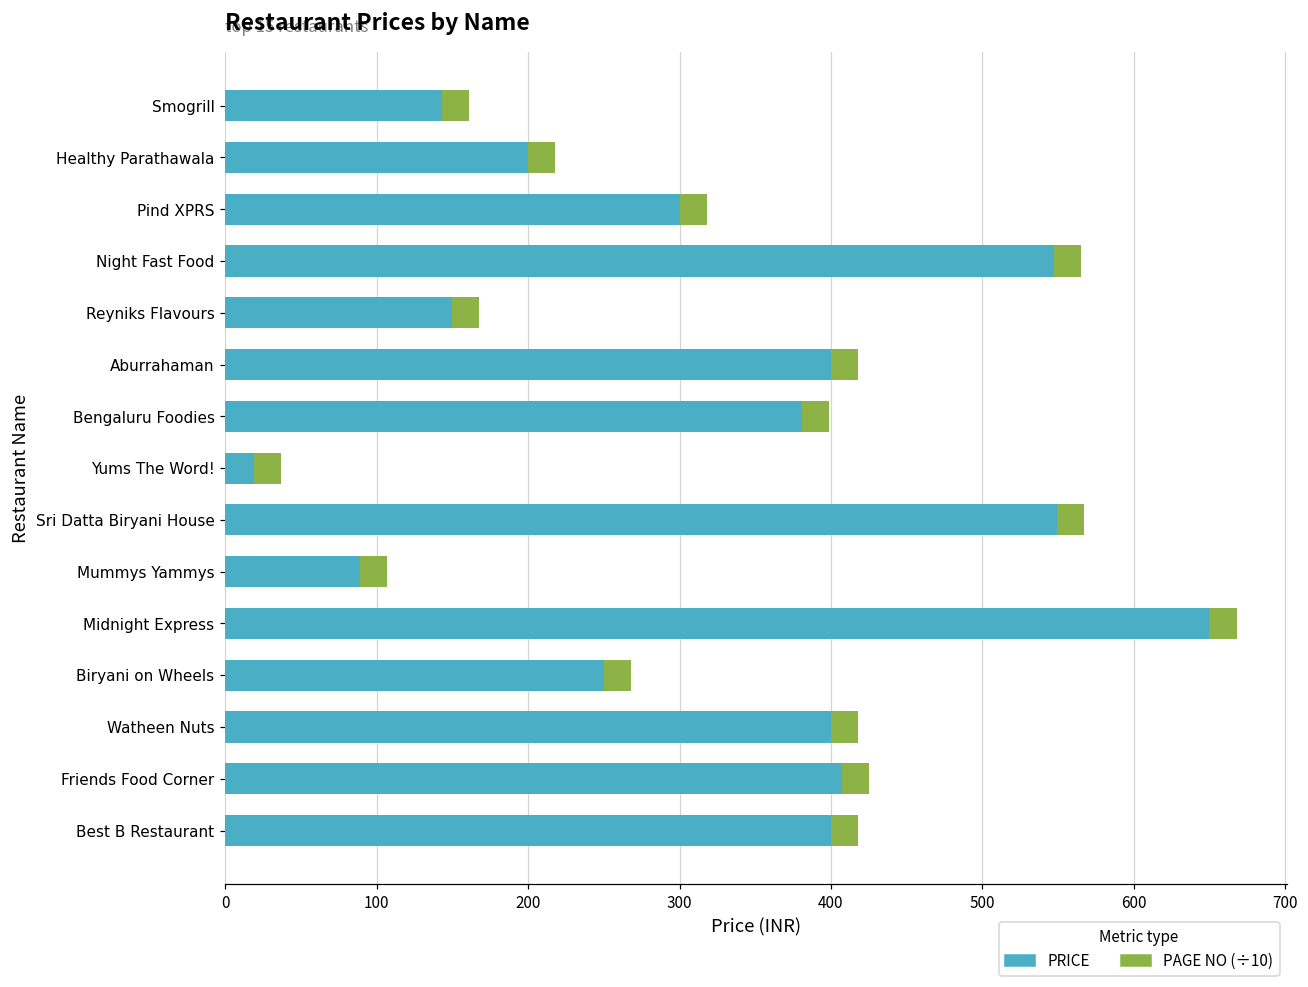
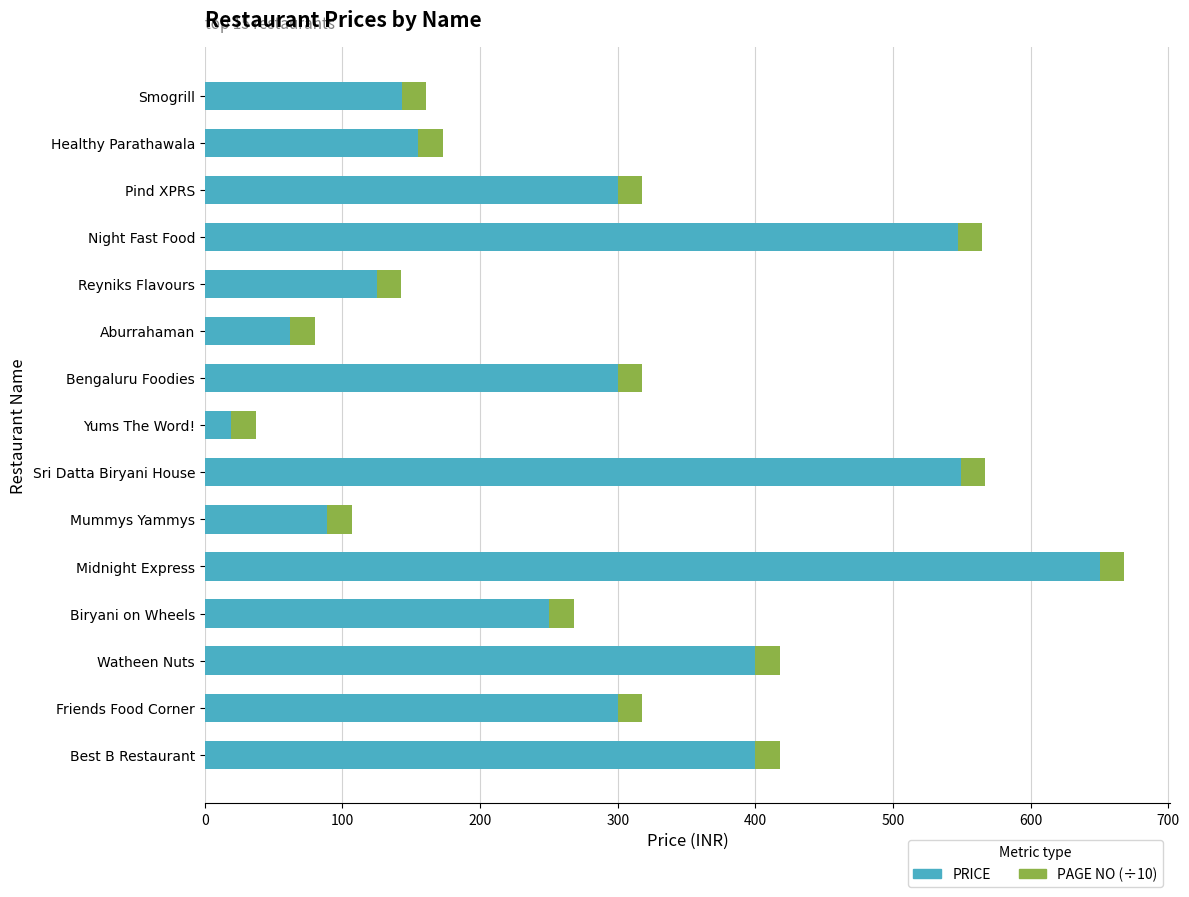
PRICE, Healthy Parathawala: 200 -> 155
PRICE, Reyniks Flavours: 150 -> 125
PRICE, Aburrahaman: 400 -> 62
PRICE, Bengaluru Foodies: 381 -> 300
PRICE, Friends Food Corner: 407 -> 300
